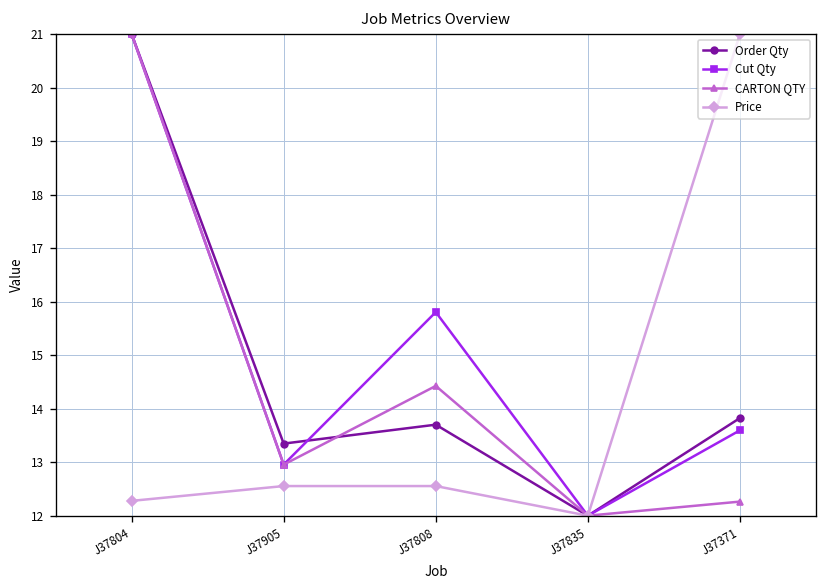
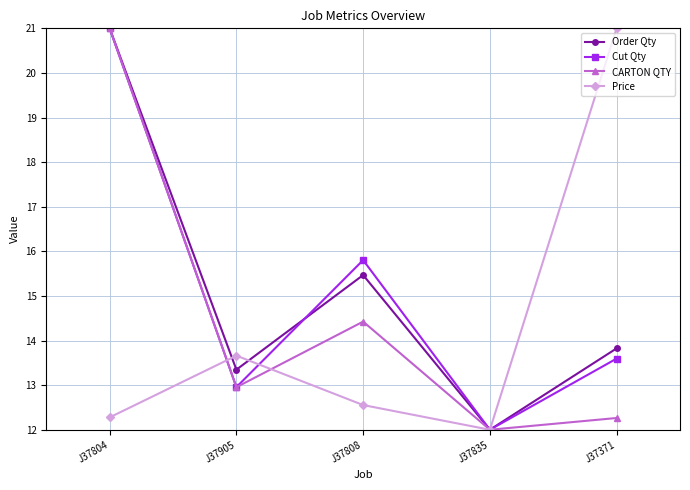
Price, J37905: 12.6 -> 13.7
Order Qty, J37808: 13.7 -> 15.5
